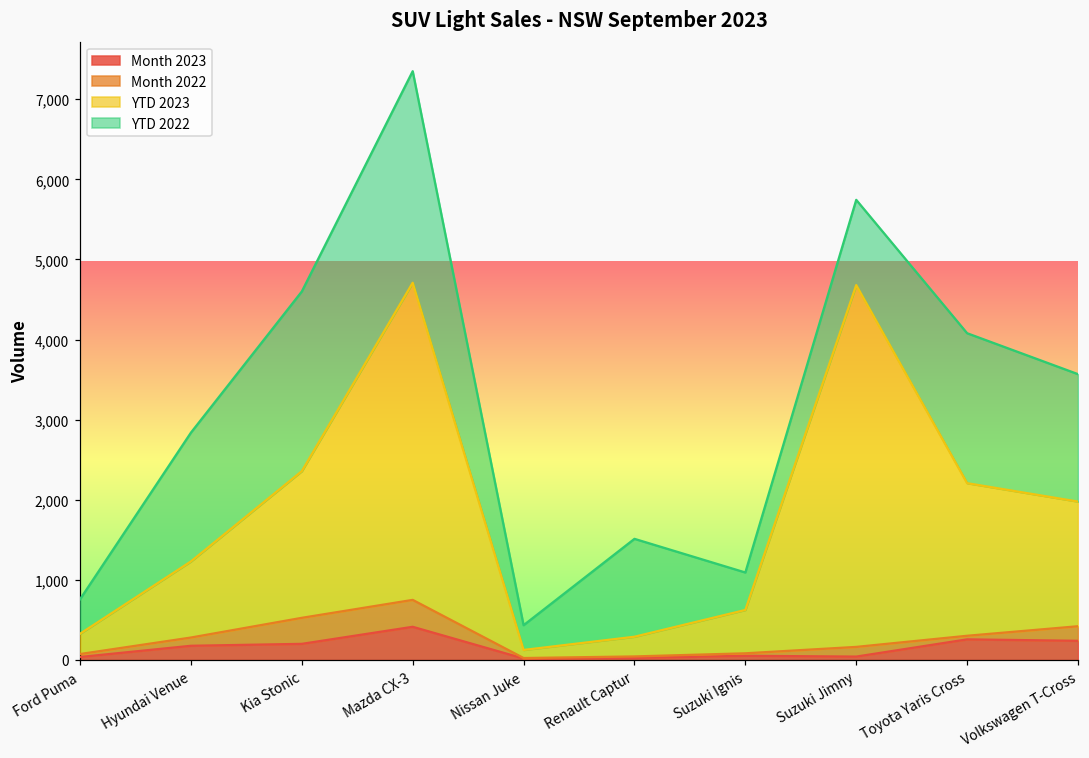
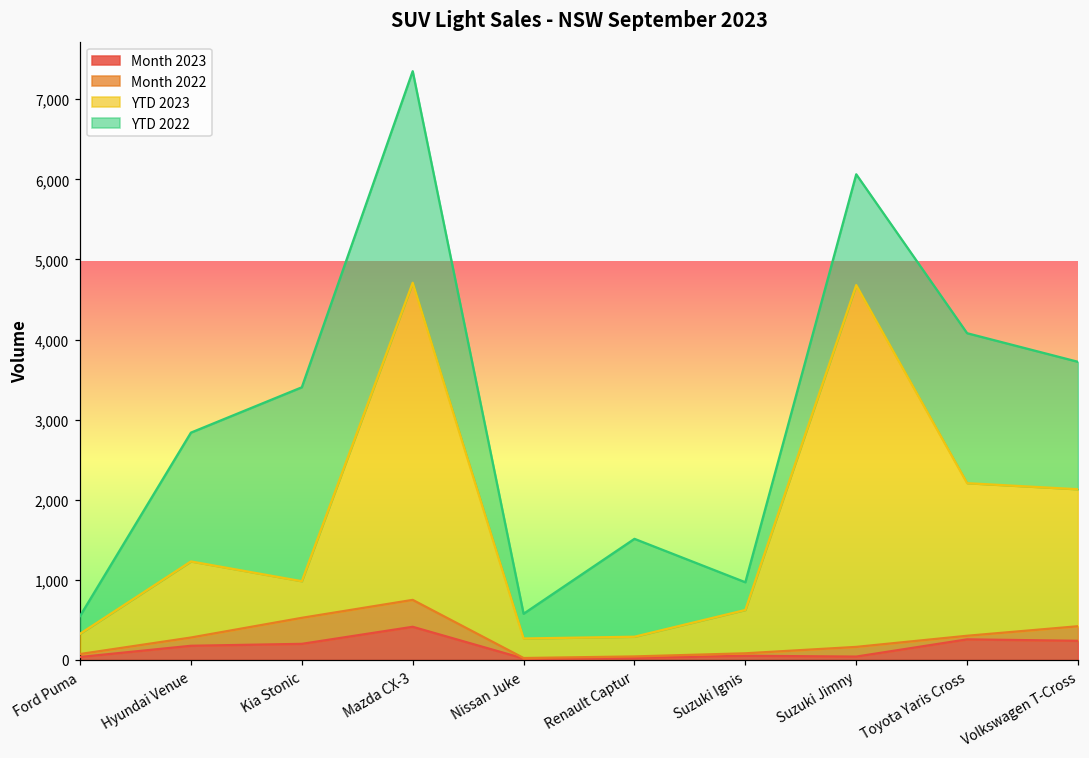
YTD 2022, Ford Puma: 400 -> 200
YTD 2023, Kia Stonic: 1,800 -> 500
YTD 2022, Kia Stonic: 2,200 -> 2,400
YTD 2023, Nissan Juke: 100 -> 200
YTD 2022, Suzuki Ignis: 500 -> 300
YTD 2022, Suzuki Jimny: 1,100 -> 1,400
YTD 2023, Volkswagen T-Cross: 1,600 -> 1,700
